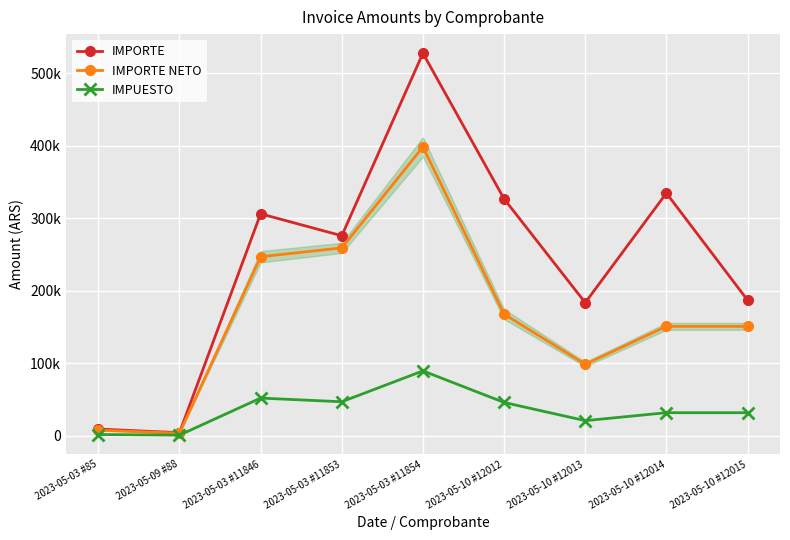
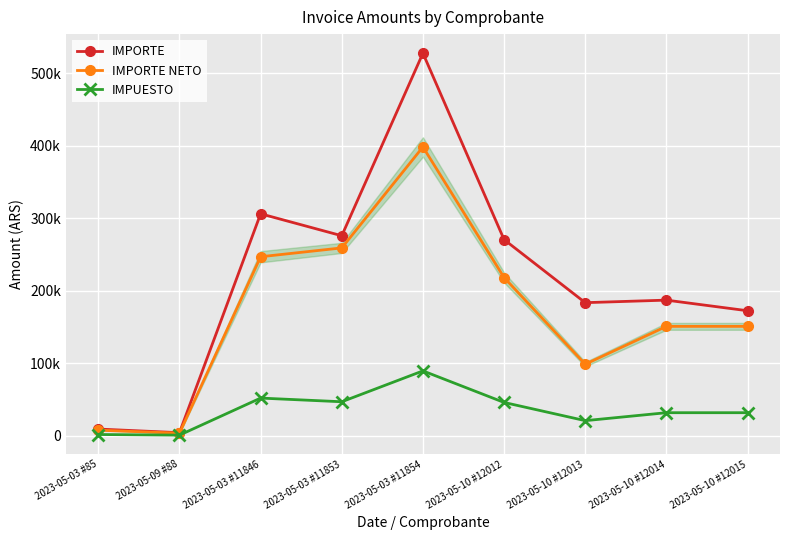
IMPORTE, 2023-05-10 #12012: 330000 -> 270000
IMPORTE NETO, 2023-05-10 #12012: 170000 -> 220000
IMPORTE, 2023-05-10 #12014: 330000 -> 190000
IMPORTE, 2023-05-10 #12015: 190000 -> 170000
